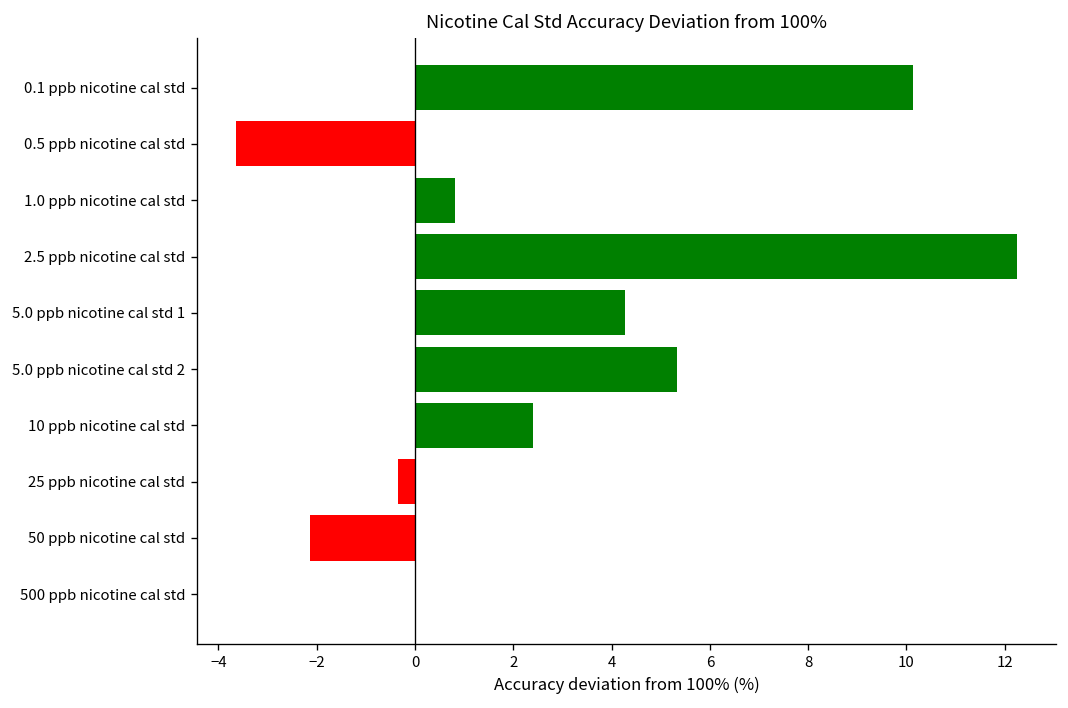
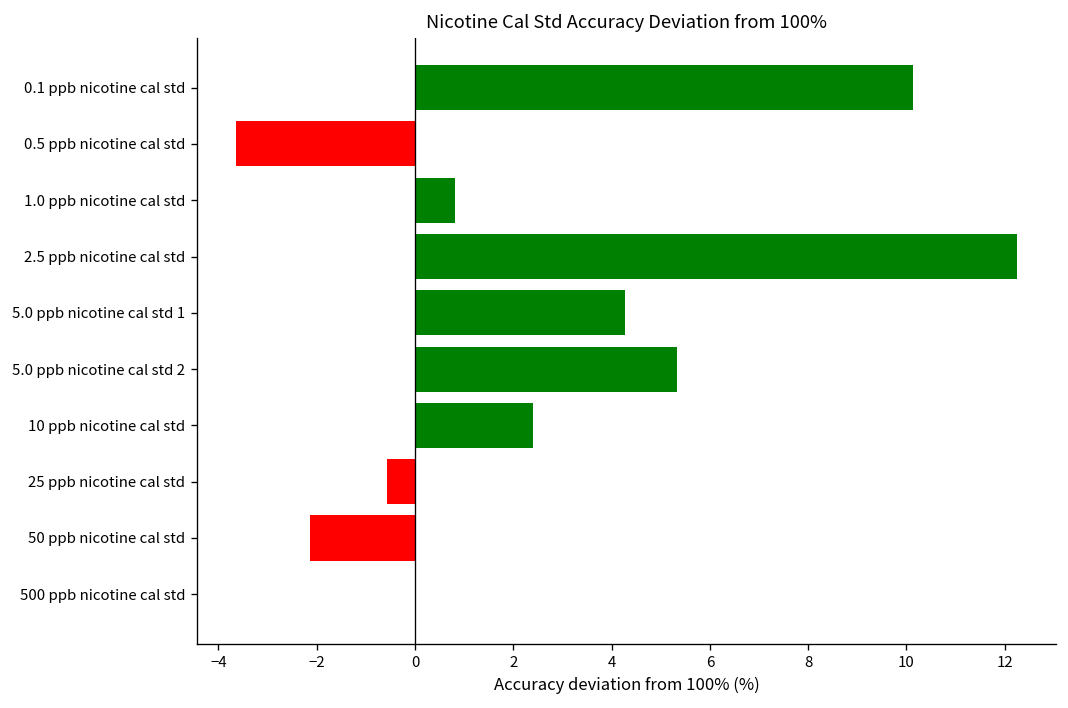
25 ppb nicotine cal std: -0.4 -> -0.6
